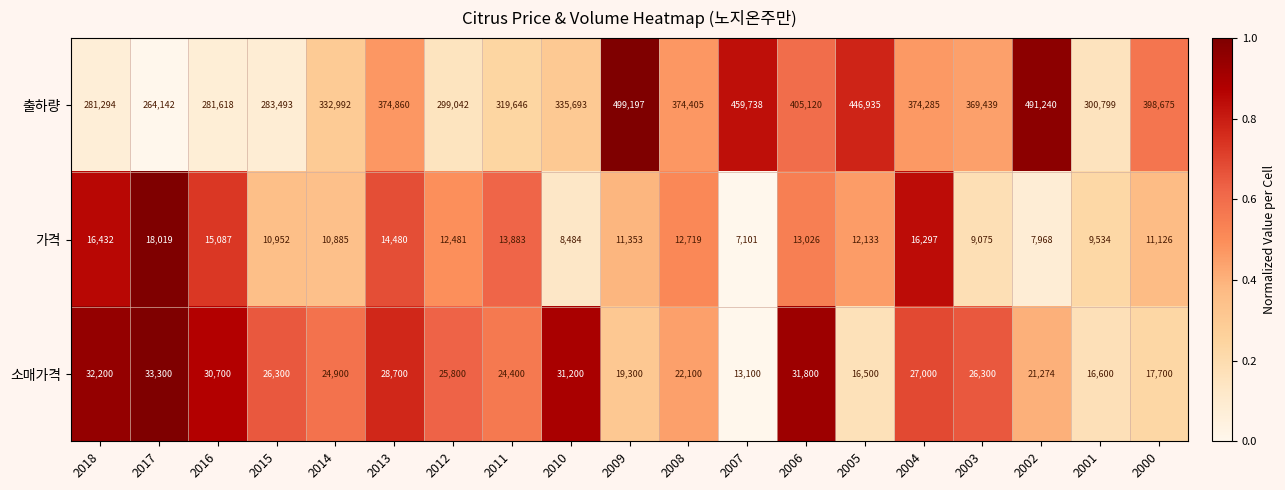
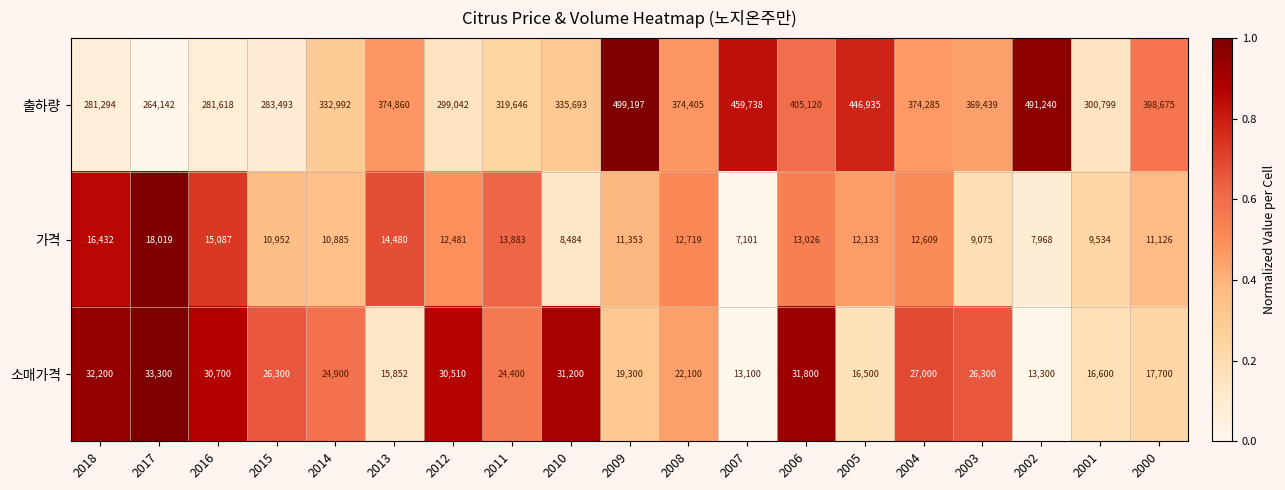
가격, 2004: 16,297 -> 12,609
소매가격, 2013: 28,700 -> 15,852
소매가격, 2012: 25,800 -> 30,510
소매가격, 2002: 21,274 -> 13,300
